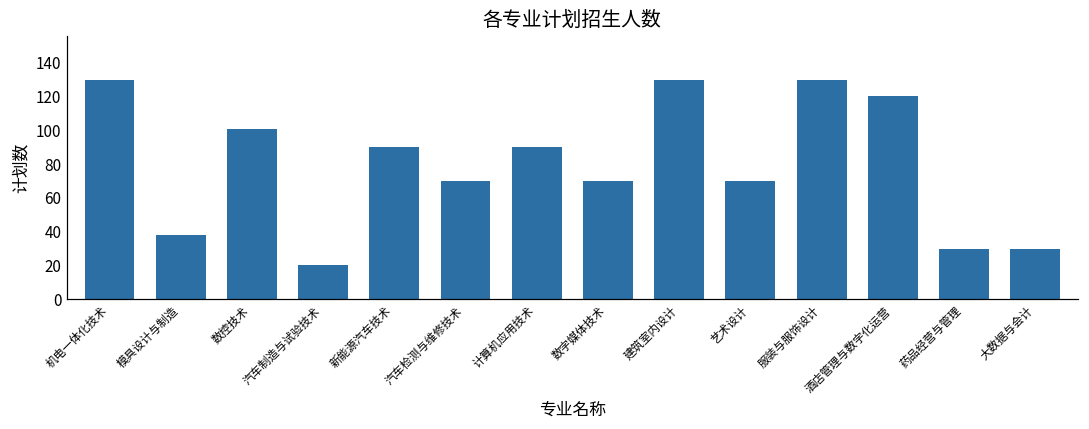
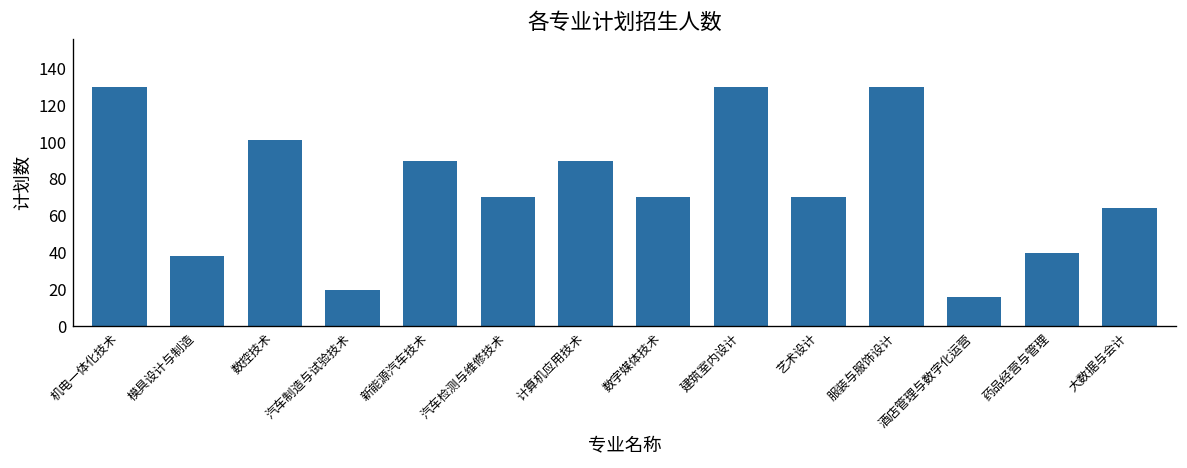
酒店管理与数字化运营: 120 -> 16
药品经营与管理: 30 -> 40
大数据与会计: 30 -> 64
